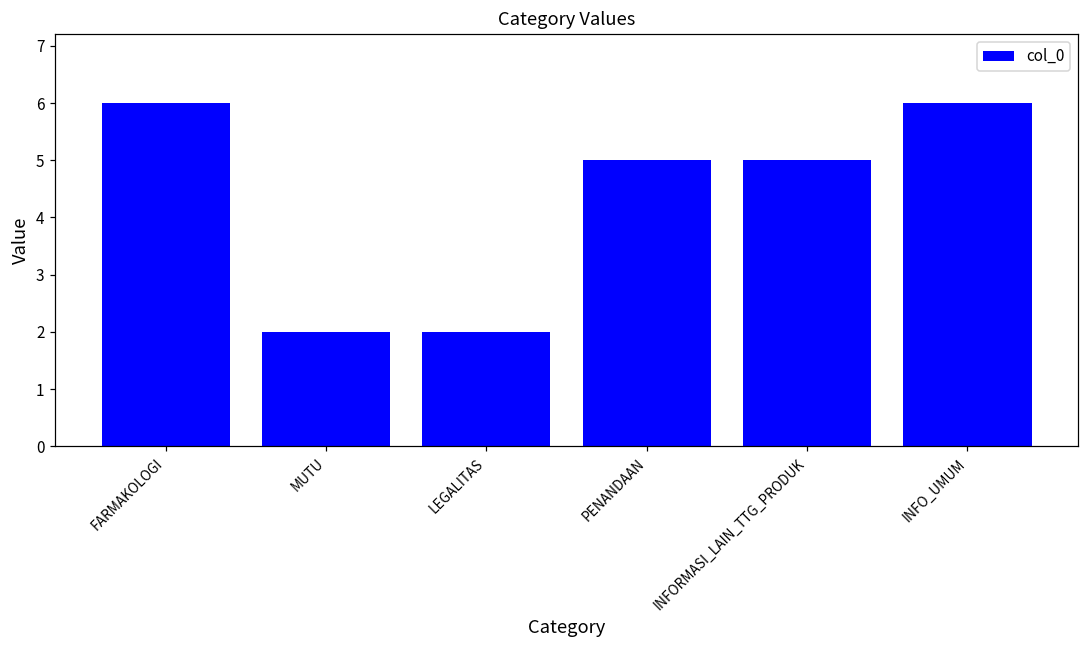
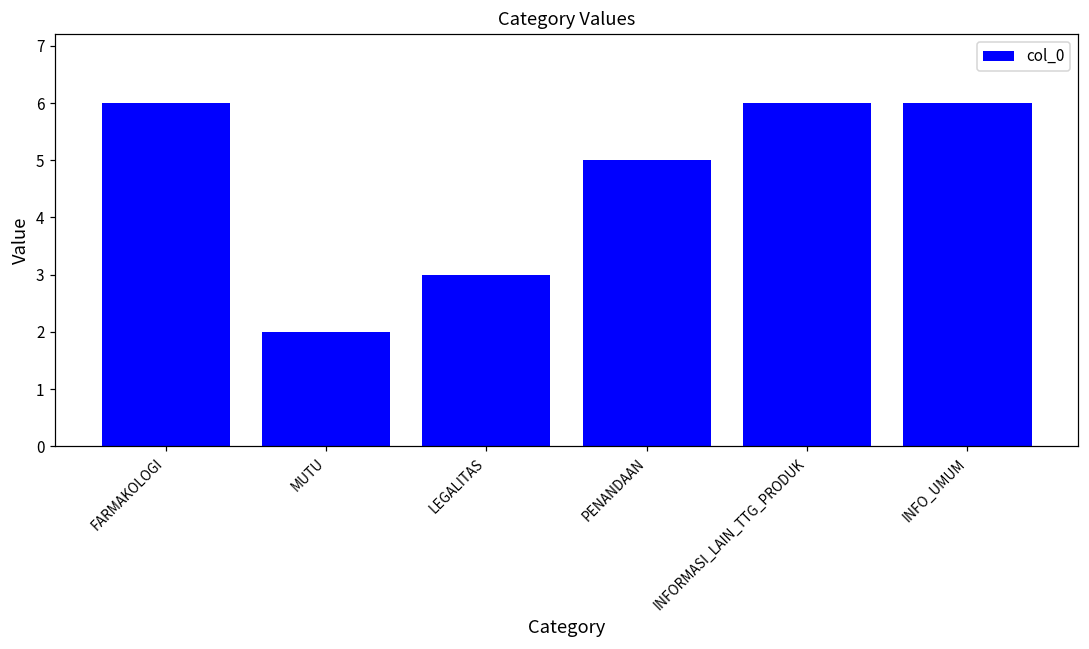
LEGALITAS: 2 -> 3
INFORMASI_LAIN_TTG_PRODUK: 5 -> 6
